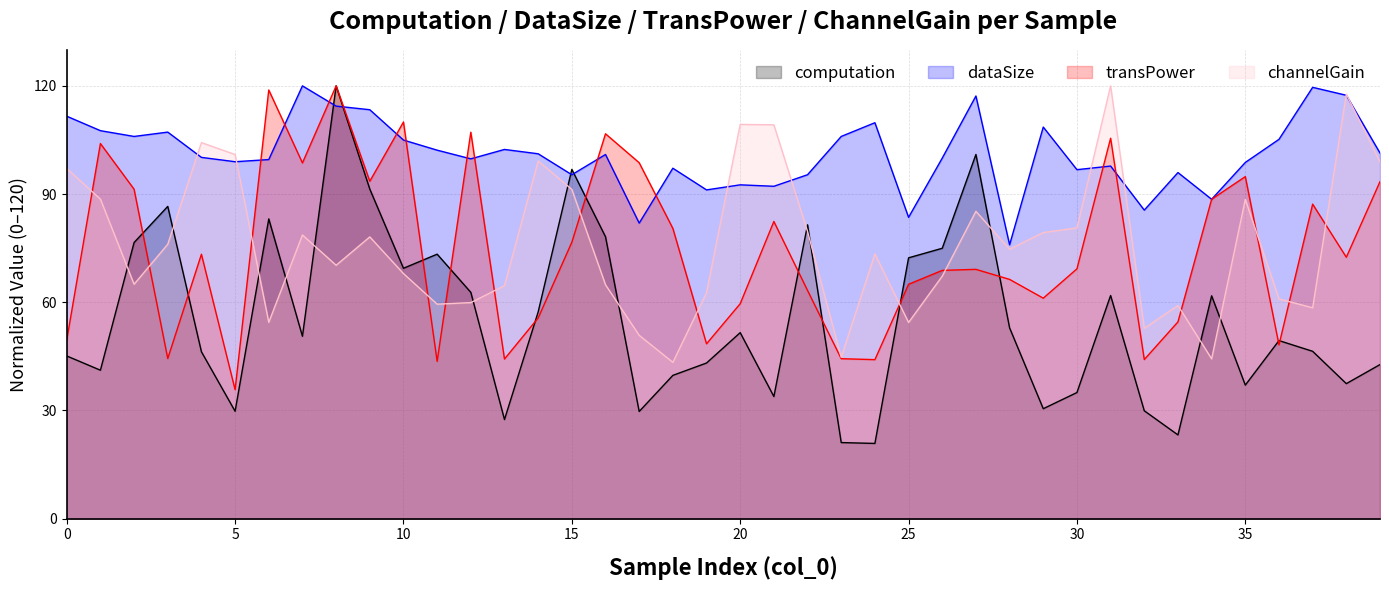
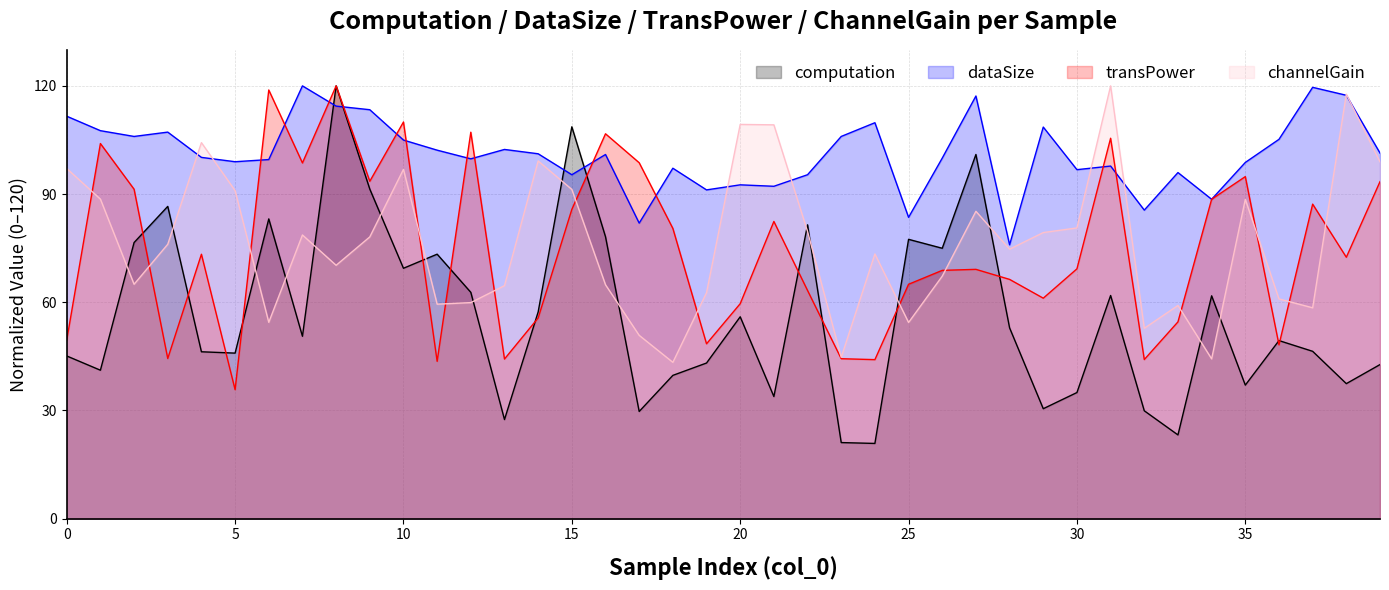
computation, 5: 30 -> 46
channelGain, 5: 101 -> 91
channelGain, 10: 68 -> 97
computation, 15: 97 -> 109
transPower, 15: 77 -> 86
computation, 20: 52 -> 56
computation, 25: 72 -> 77
